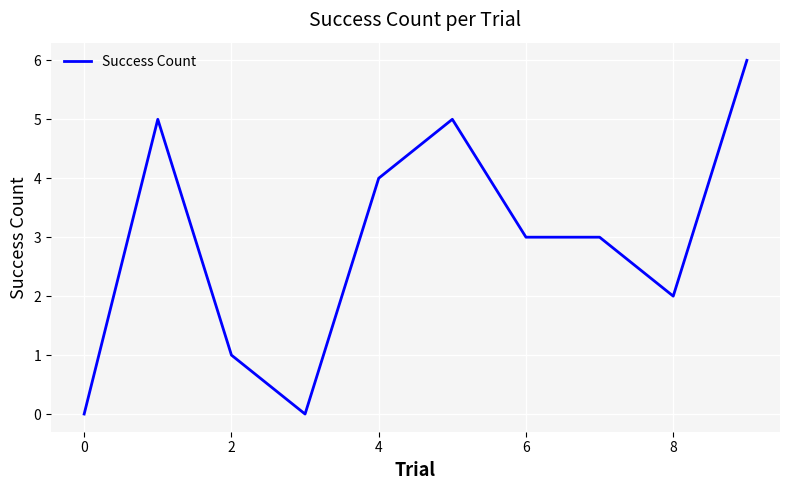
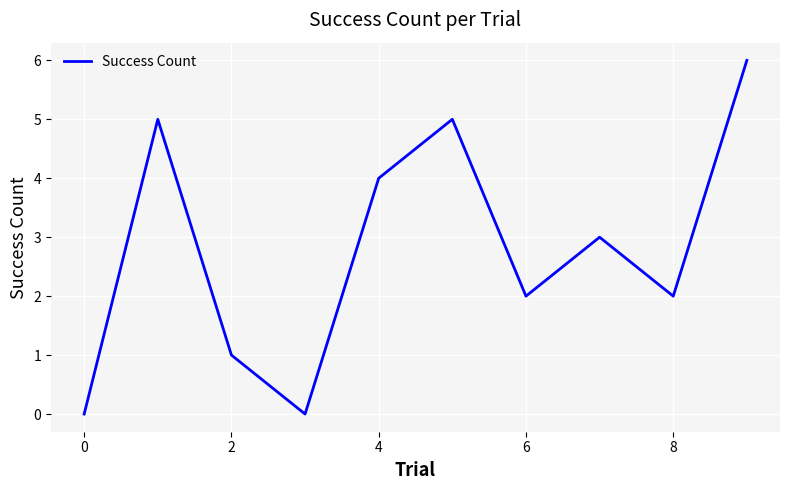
6: 3 -> 2
